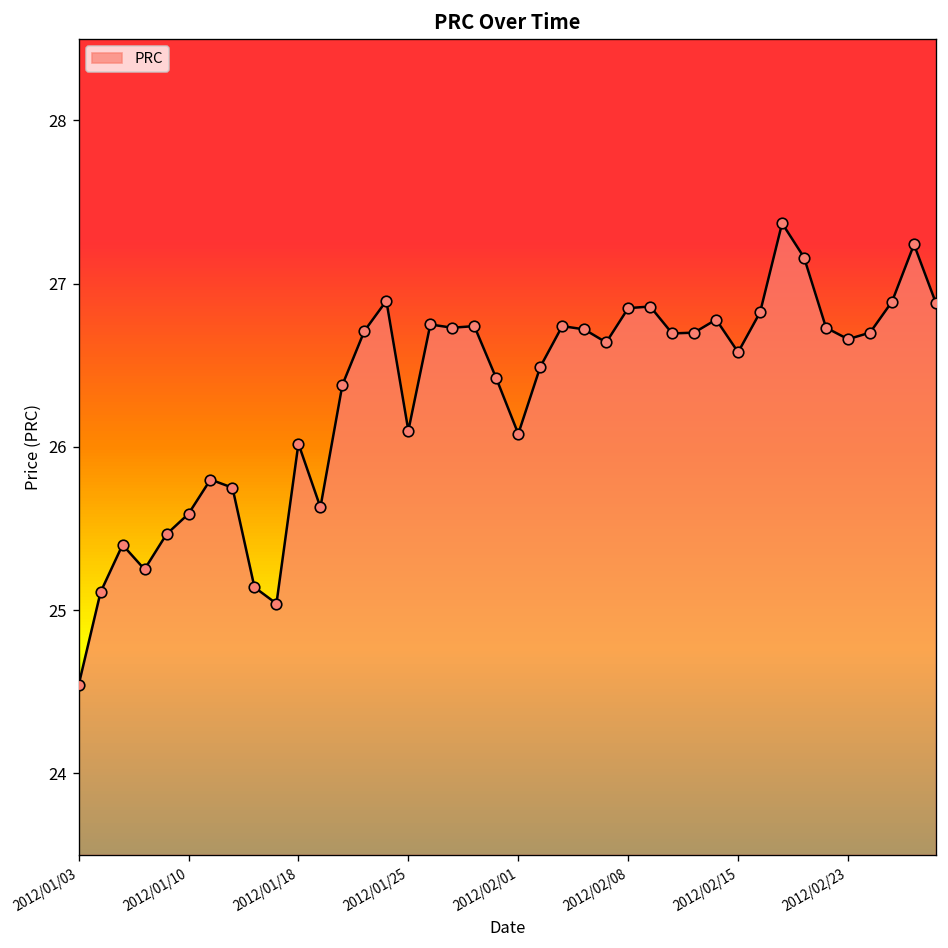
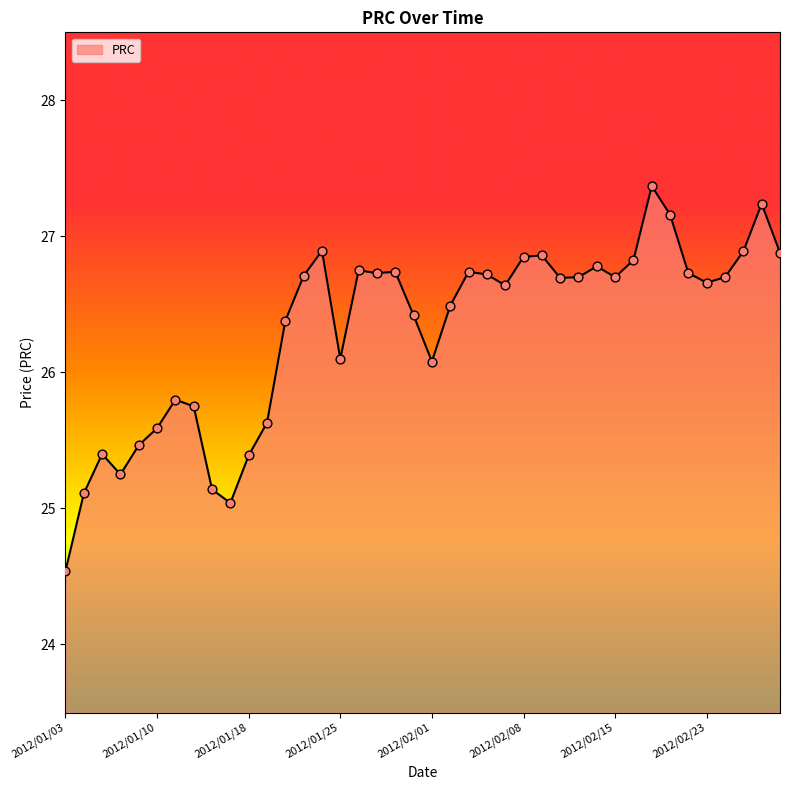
2012/01/18: 26.02 -> 25.39
2012/02/15: 26.58 -> 26.70
